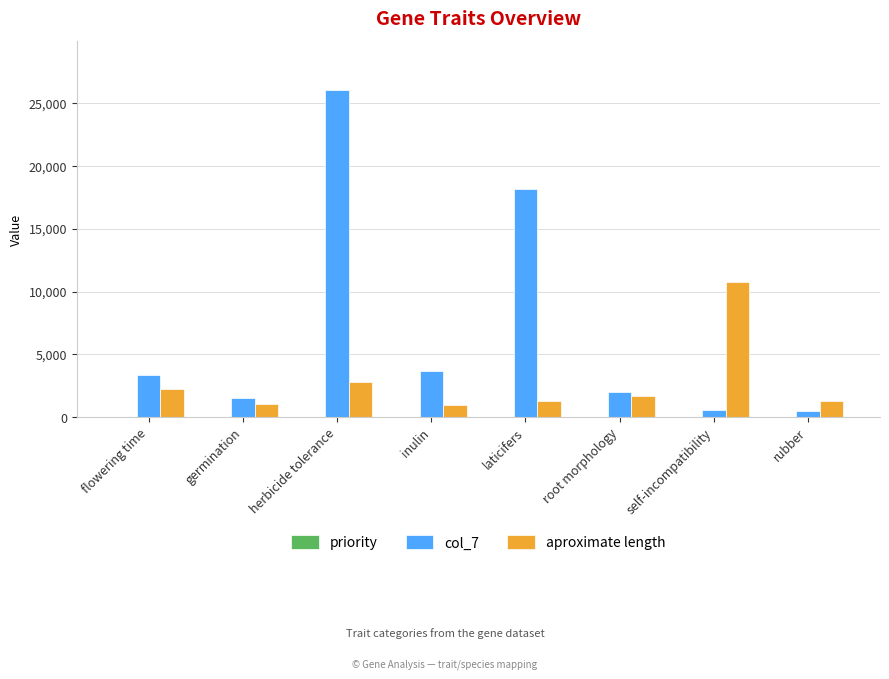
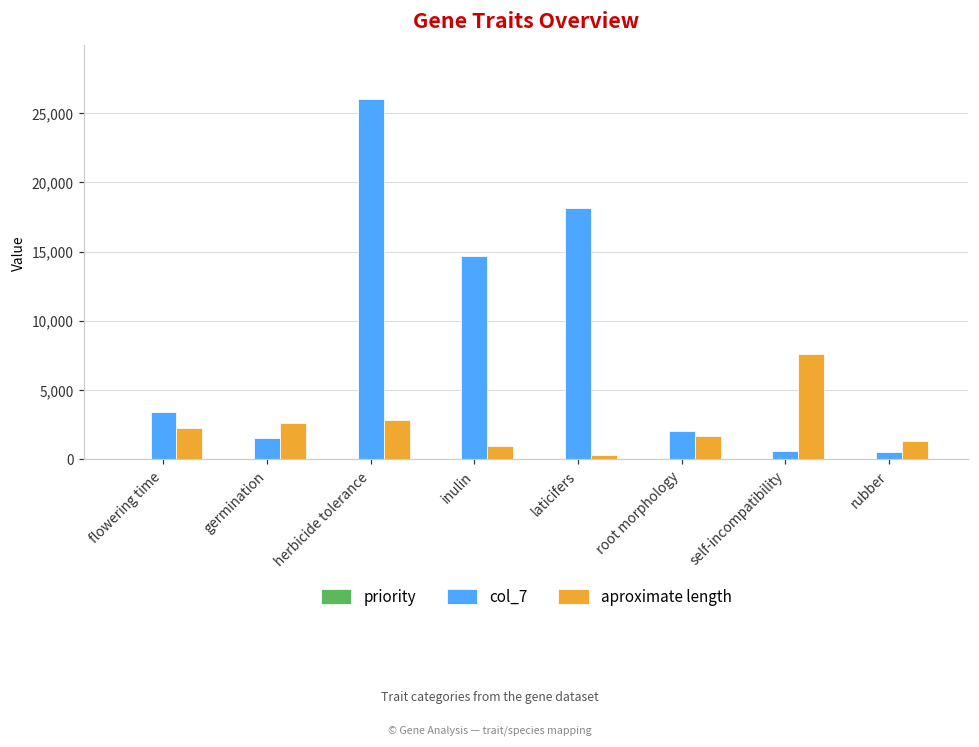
aproximate length, germination: 1,000 -> 2,600
col_7, inulin: 3,700 -> 14,700
aproximate length, laticifers: 1,300 -> 300
aproximate length, self-incompatibility: 10,800 -> 7,600
